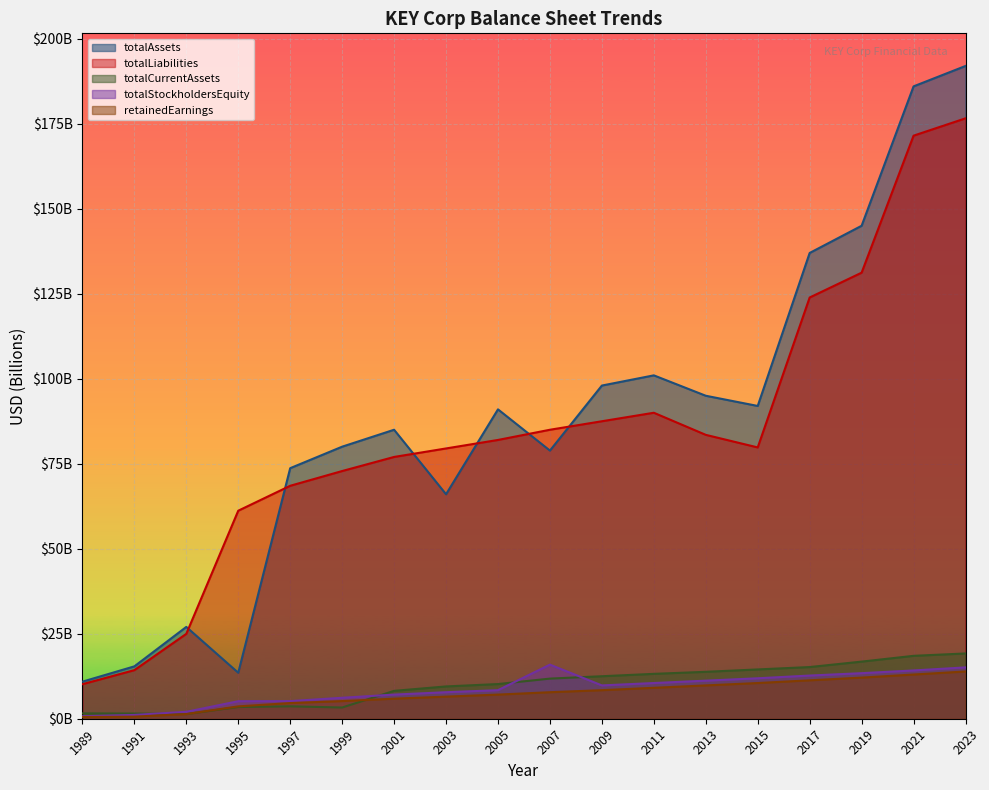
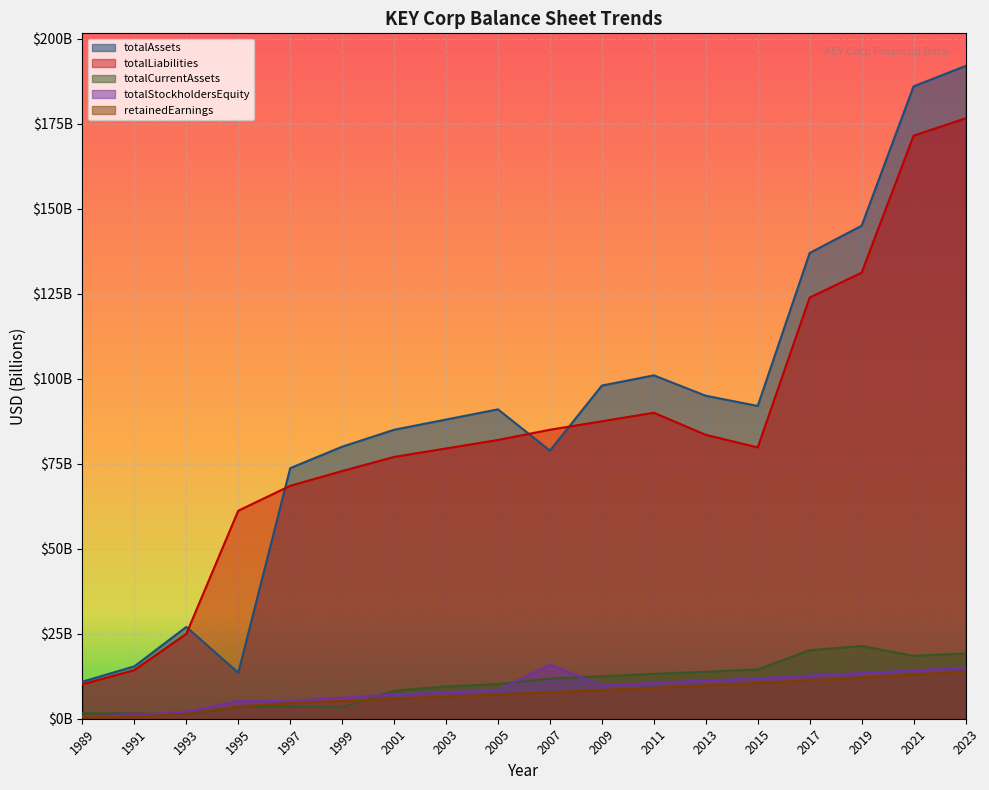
totalAssets, 2003: $66000000000 -> $88000000000
totalCurrentAssets, 2017: $15000000000 -> $20000000000
totalCurrentAssets, 2019: $17000000000 -> $21000000000
